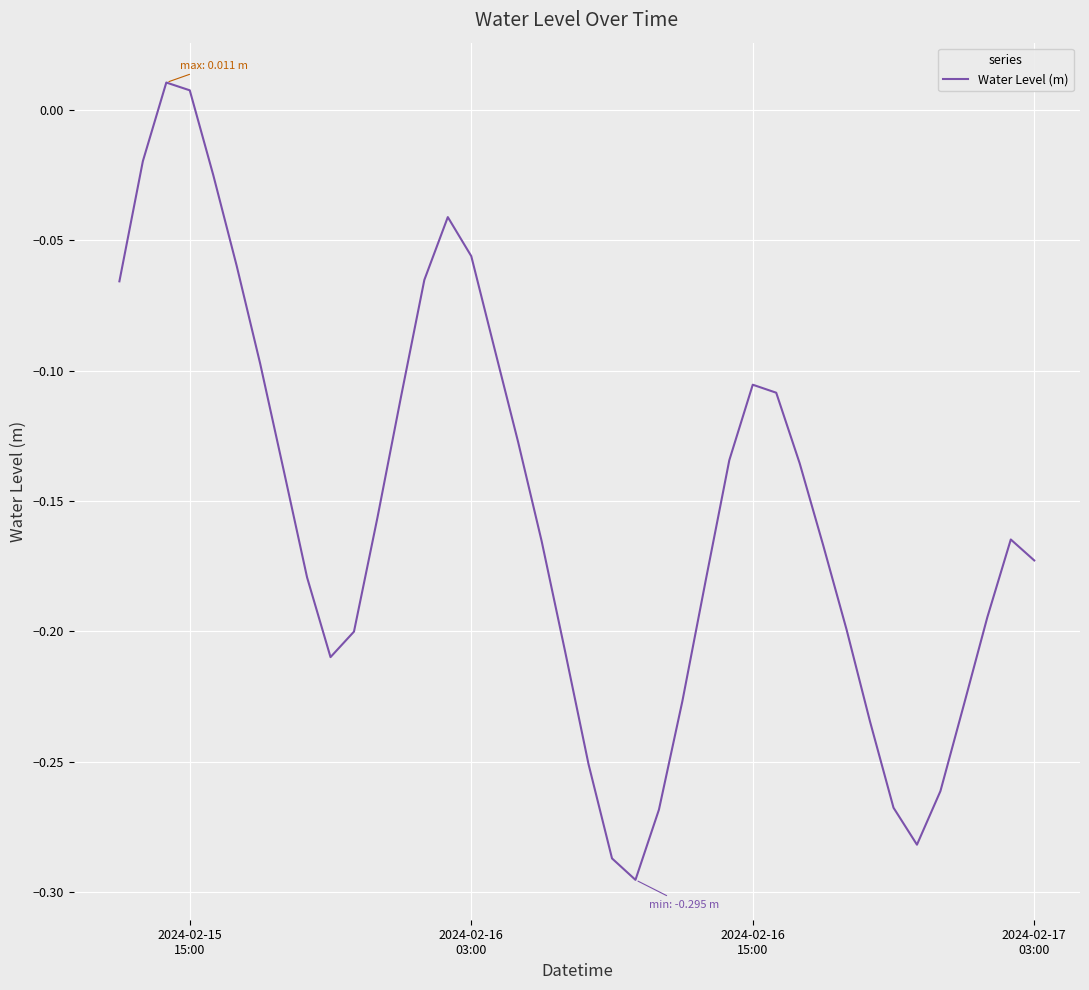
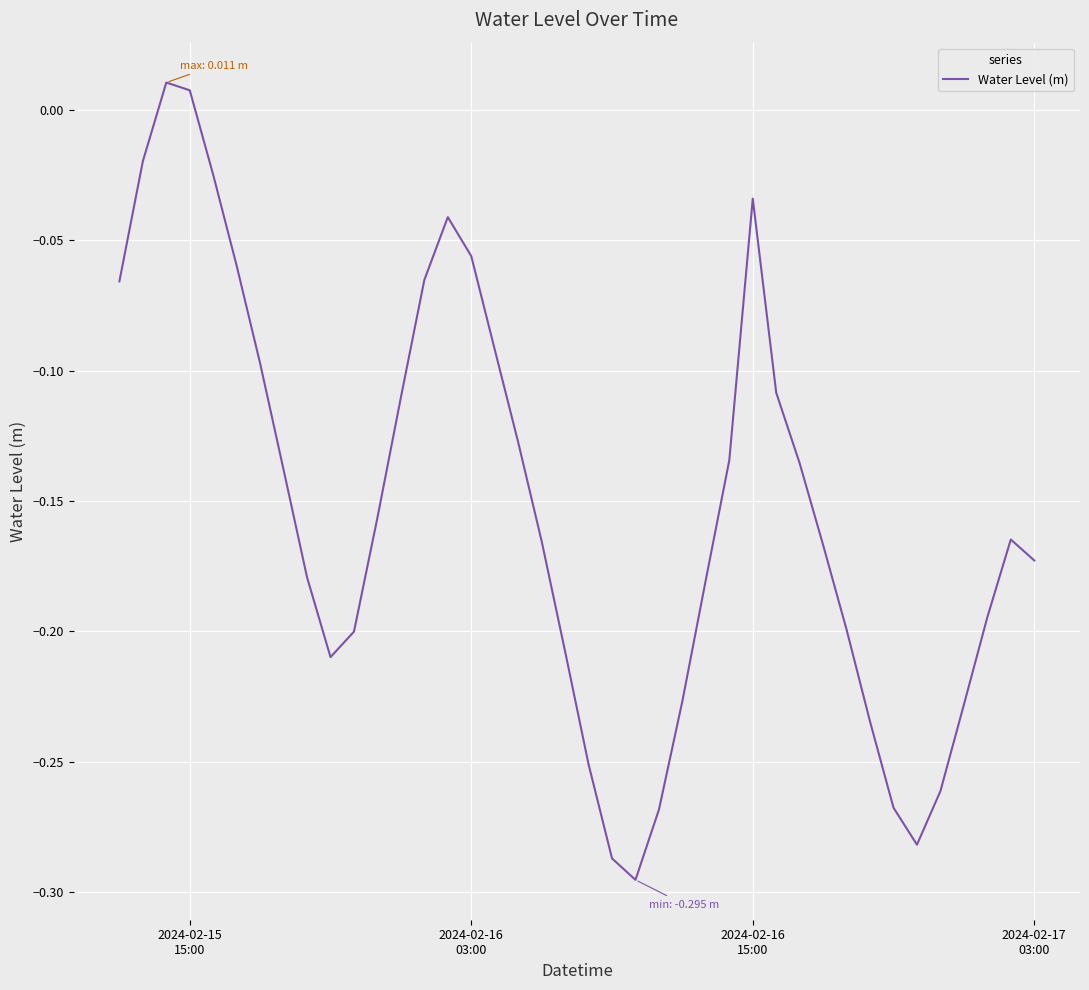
2024-02-16 15:00: -0.105 -> -0.034
